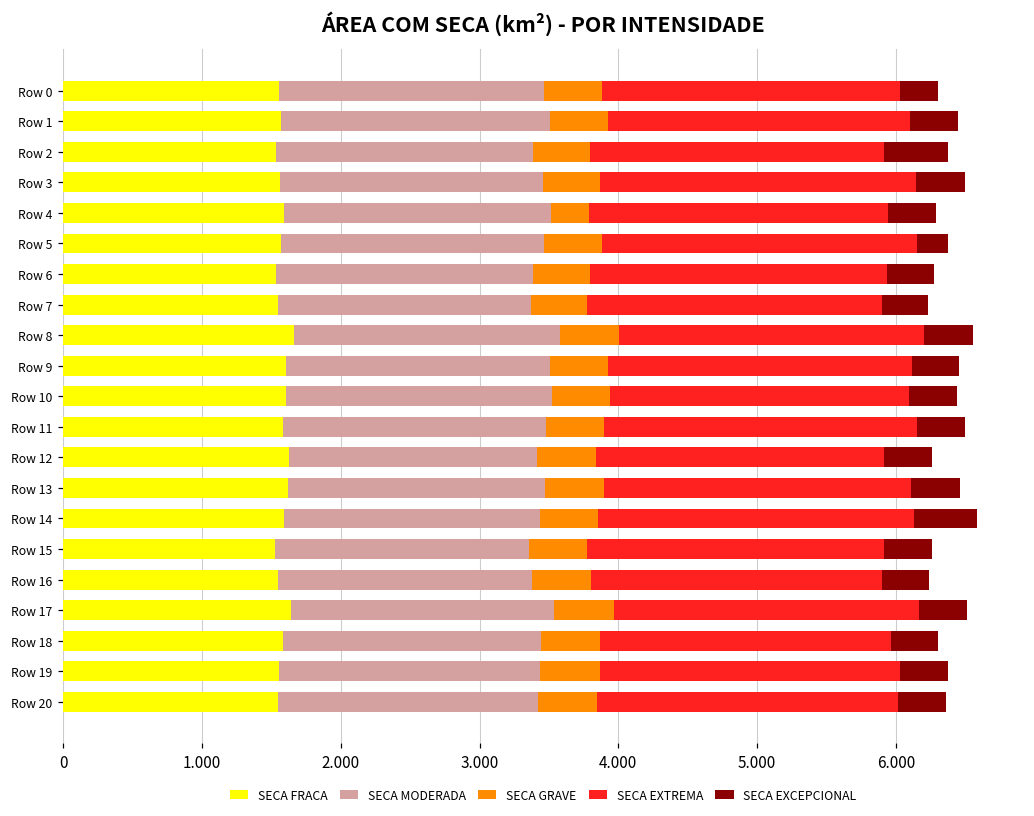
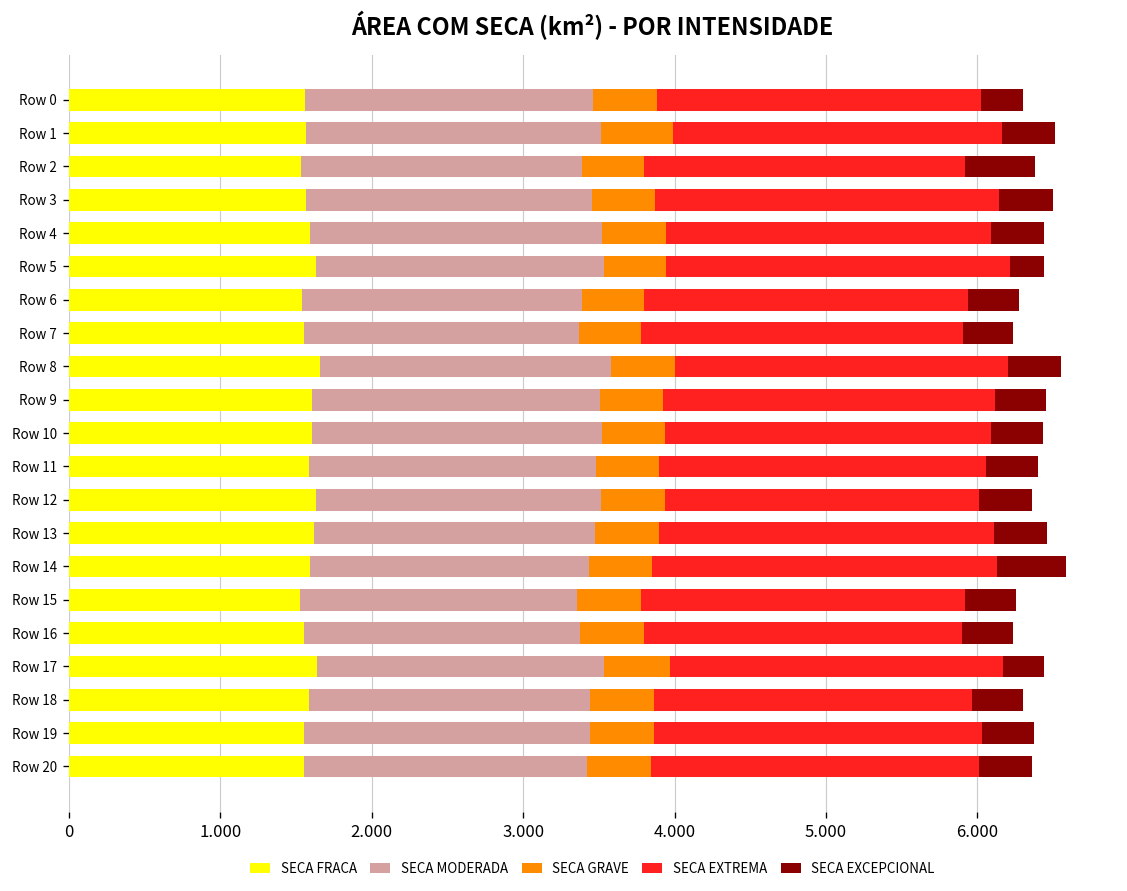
SECA GRAVE, Row 1: 0.42 -> 0.48
SECA GRAVE, Row 4: 0.27 -> 0.42
SECA FRACA, Row 5: 1.57 -> 1.63
SECA EXTREMA, Row 11: 2.25 -> 2.16
SECA MODERADA, Row 12: 1.79 -> 1.89
SECA EXCEPCIONAL, Row 17: 0.35 -> 0.27
